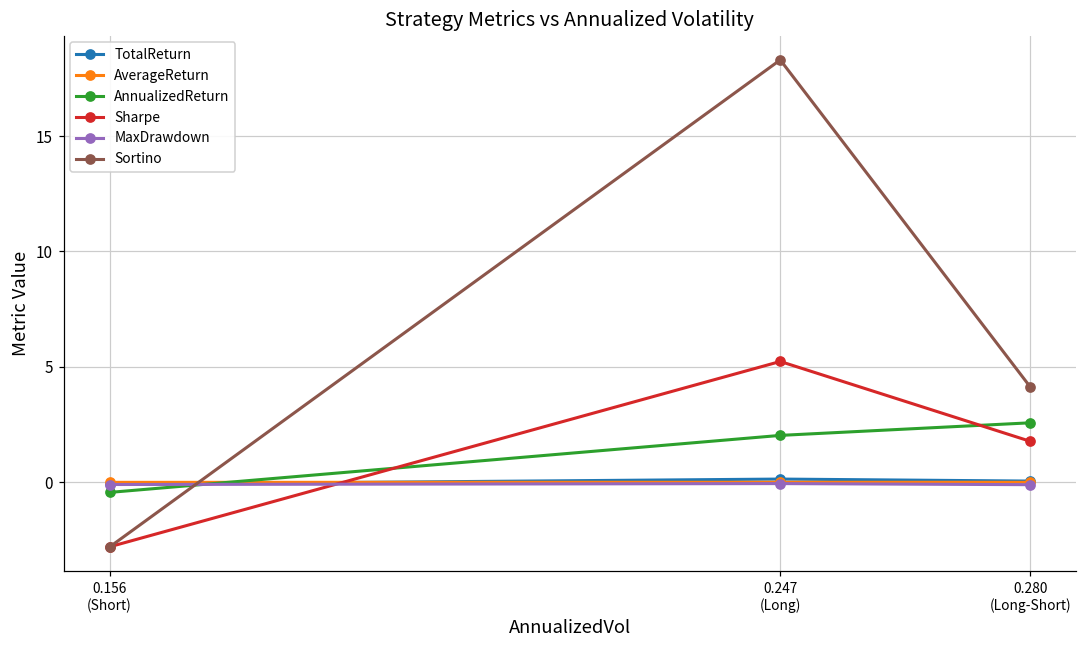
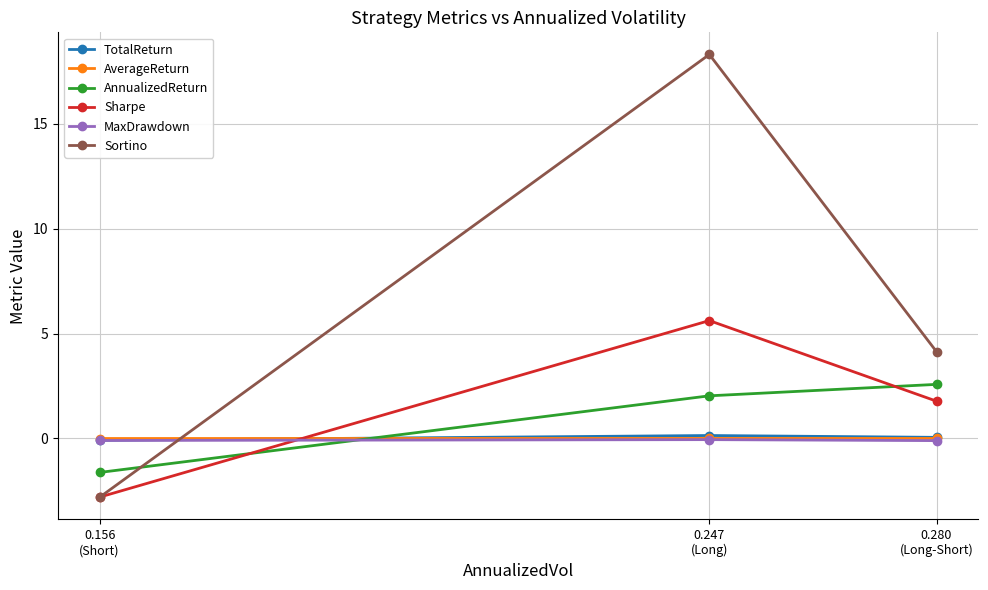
AnnualizedReturn, 0.156 (Short): -0.4 -> -1.6
Sharpe, 0.247 (Long): 5.2 -> 5.6
